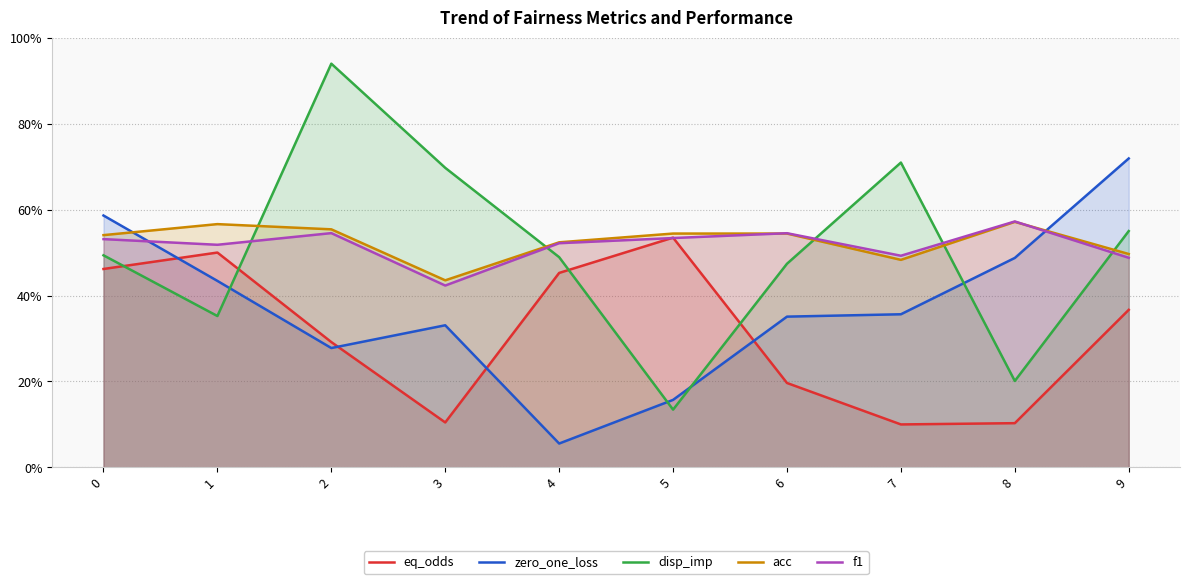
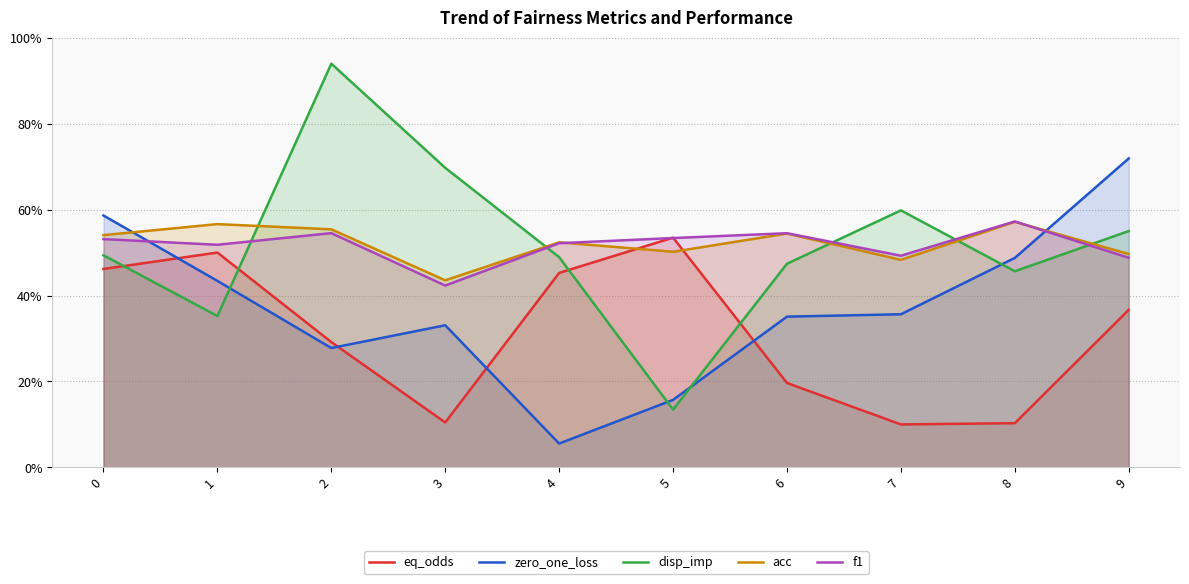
acc, 5: 54% -> 50%
disp_imp, 7: 71% -> 60%
disp_imp, 8: 20% -> 46%
